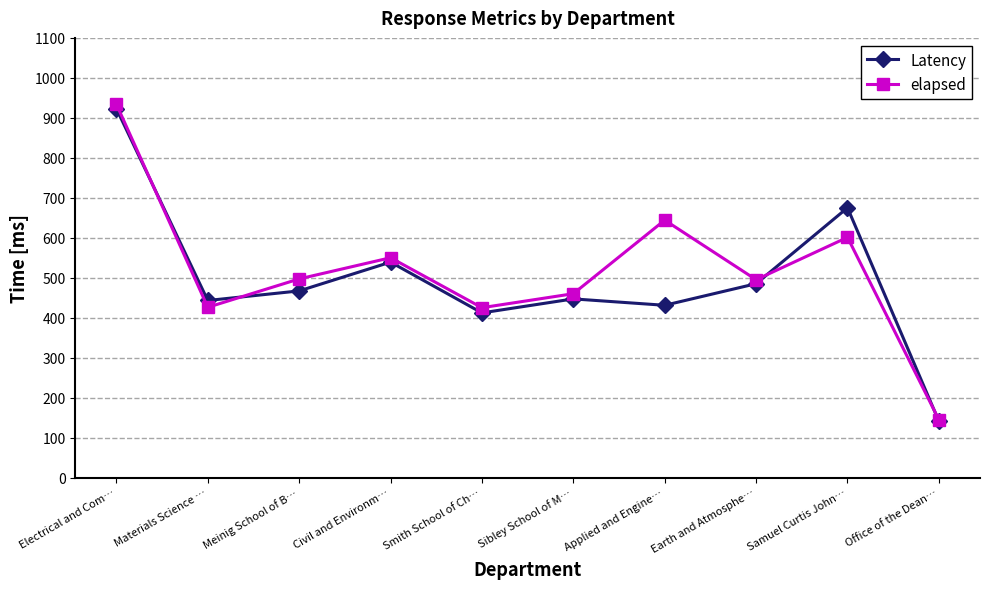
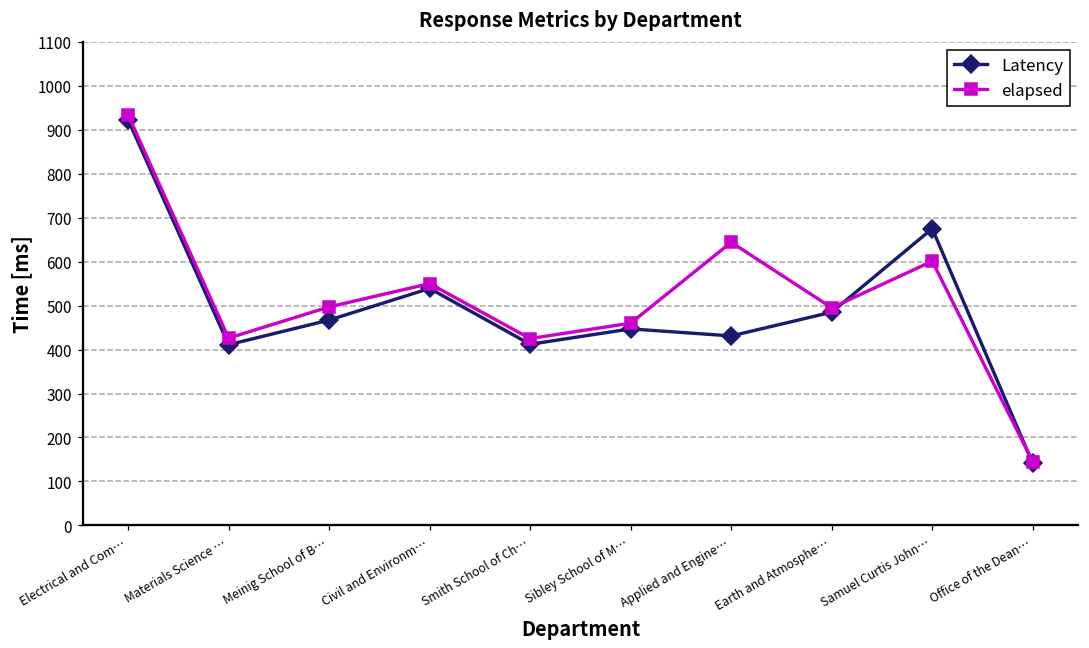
Latency, Materials Science …: 440 -> 410
